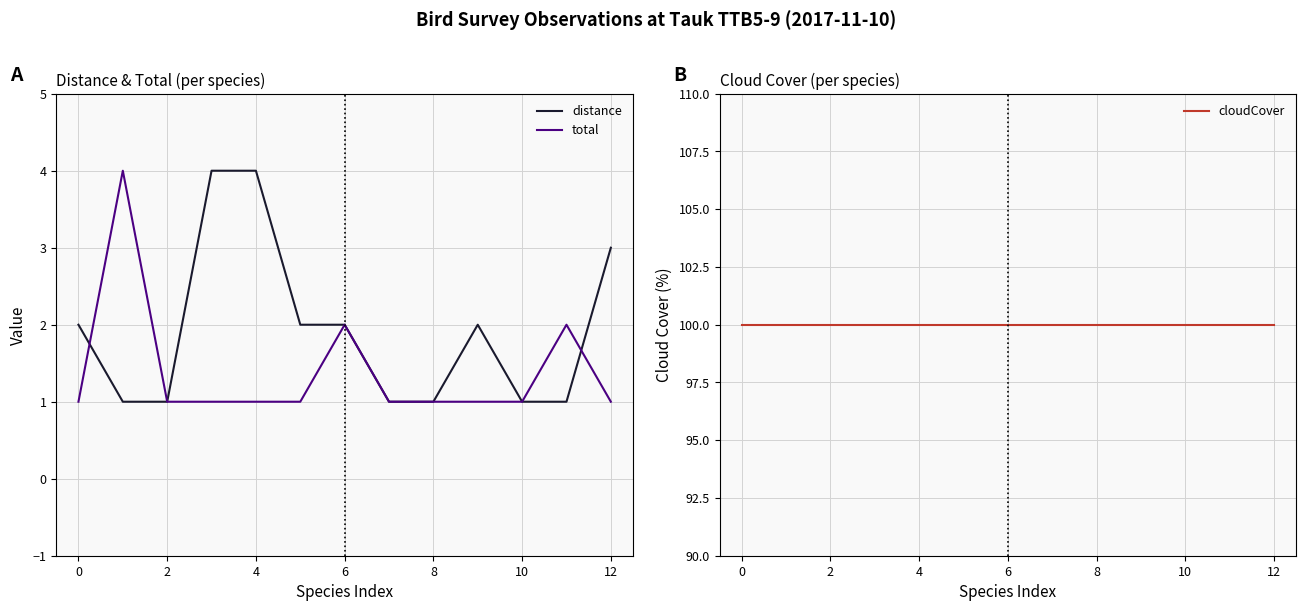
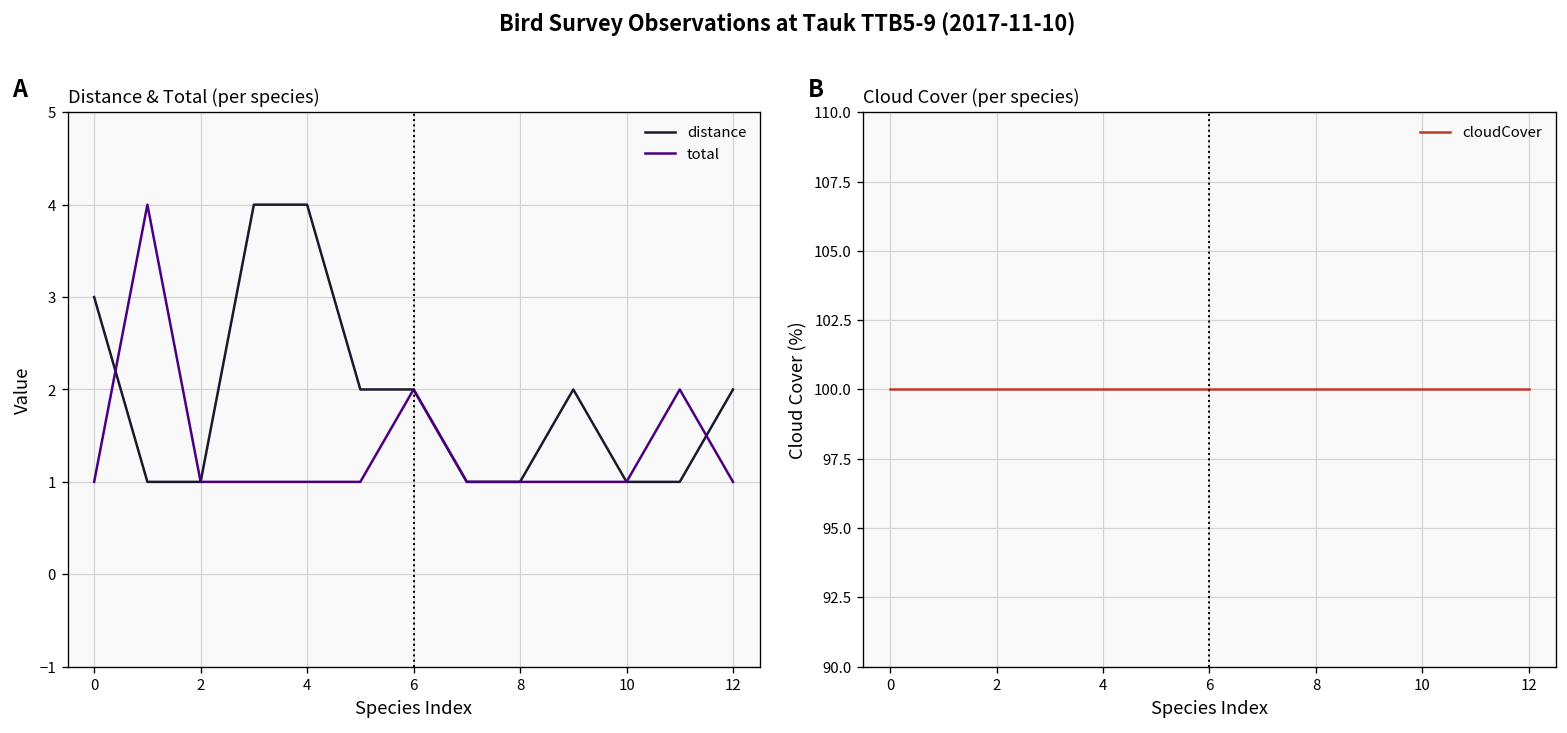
Distance & Total (per species), distance, 0: 2 -> 3
Distance & Total (per species), distance, 12: 3 -> 2
